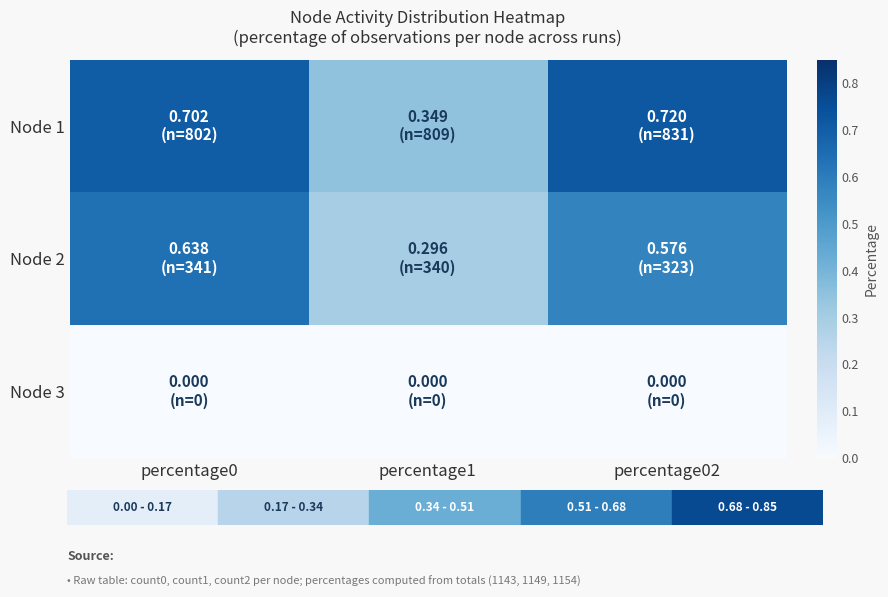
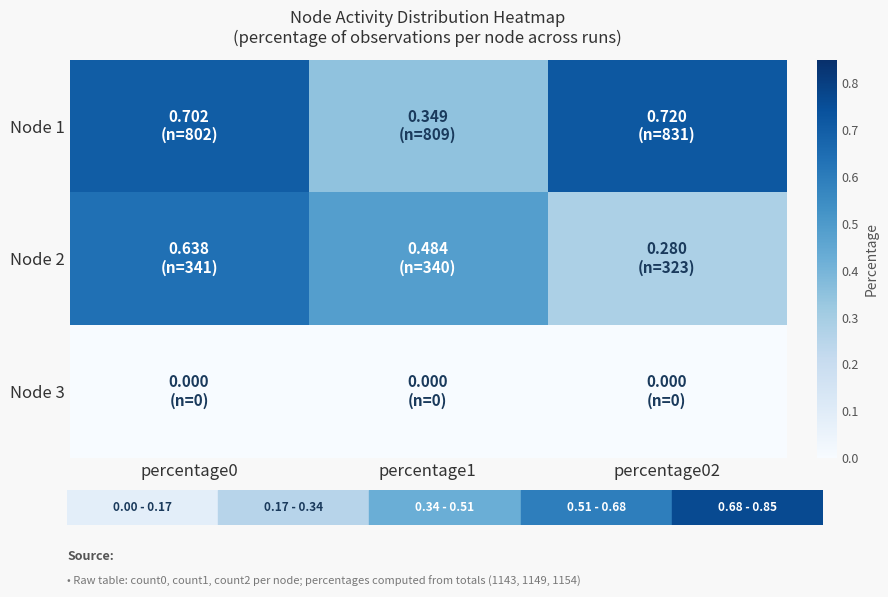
Node 2, percentage1: 0.296 -> 0.484
Node 2, percentage02: 0.576 -> 0.280
